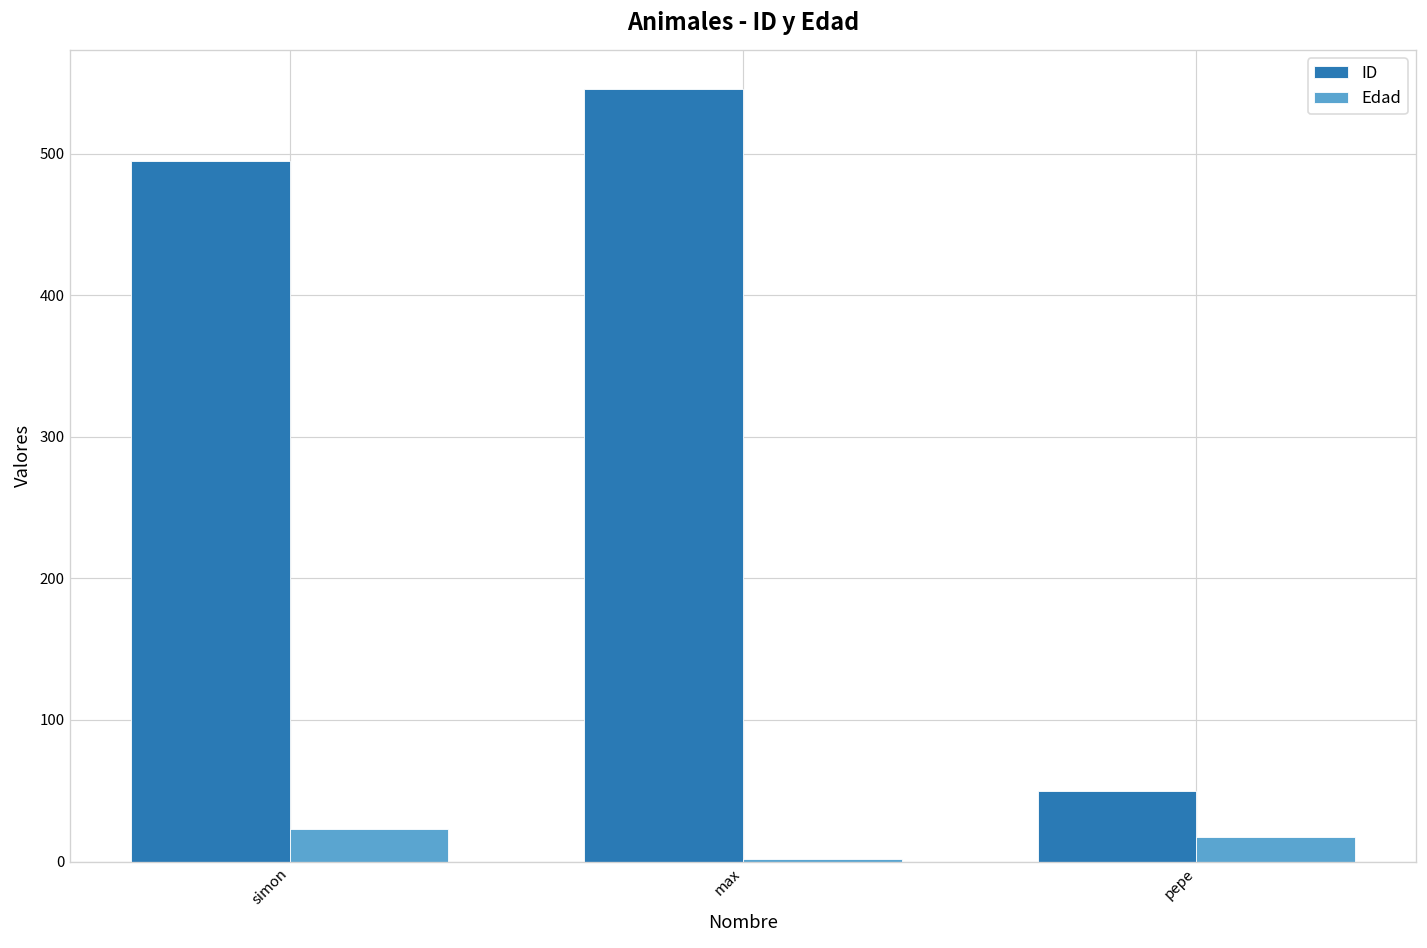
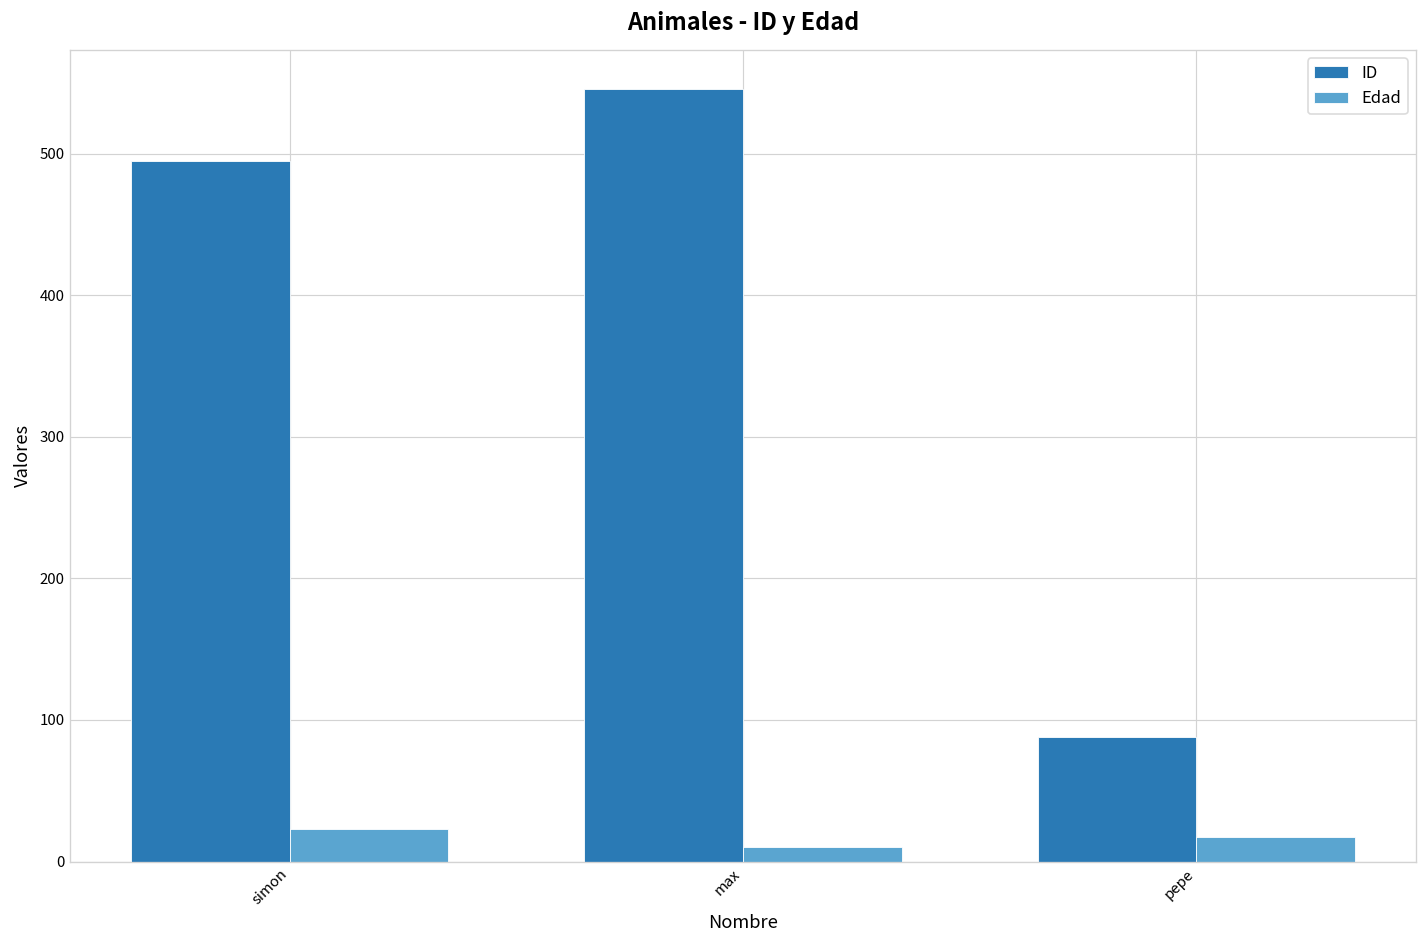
Edad, max: 2 -> 10
ID, pepe: 50 -> 88
